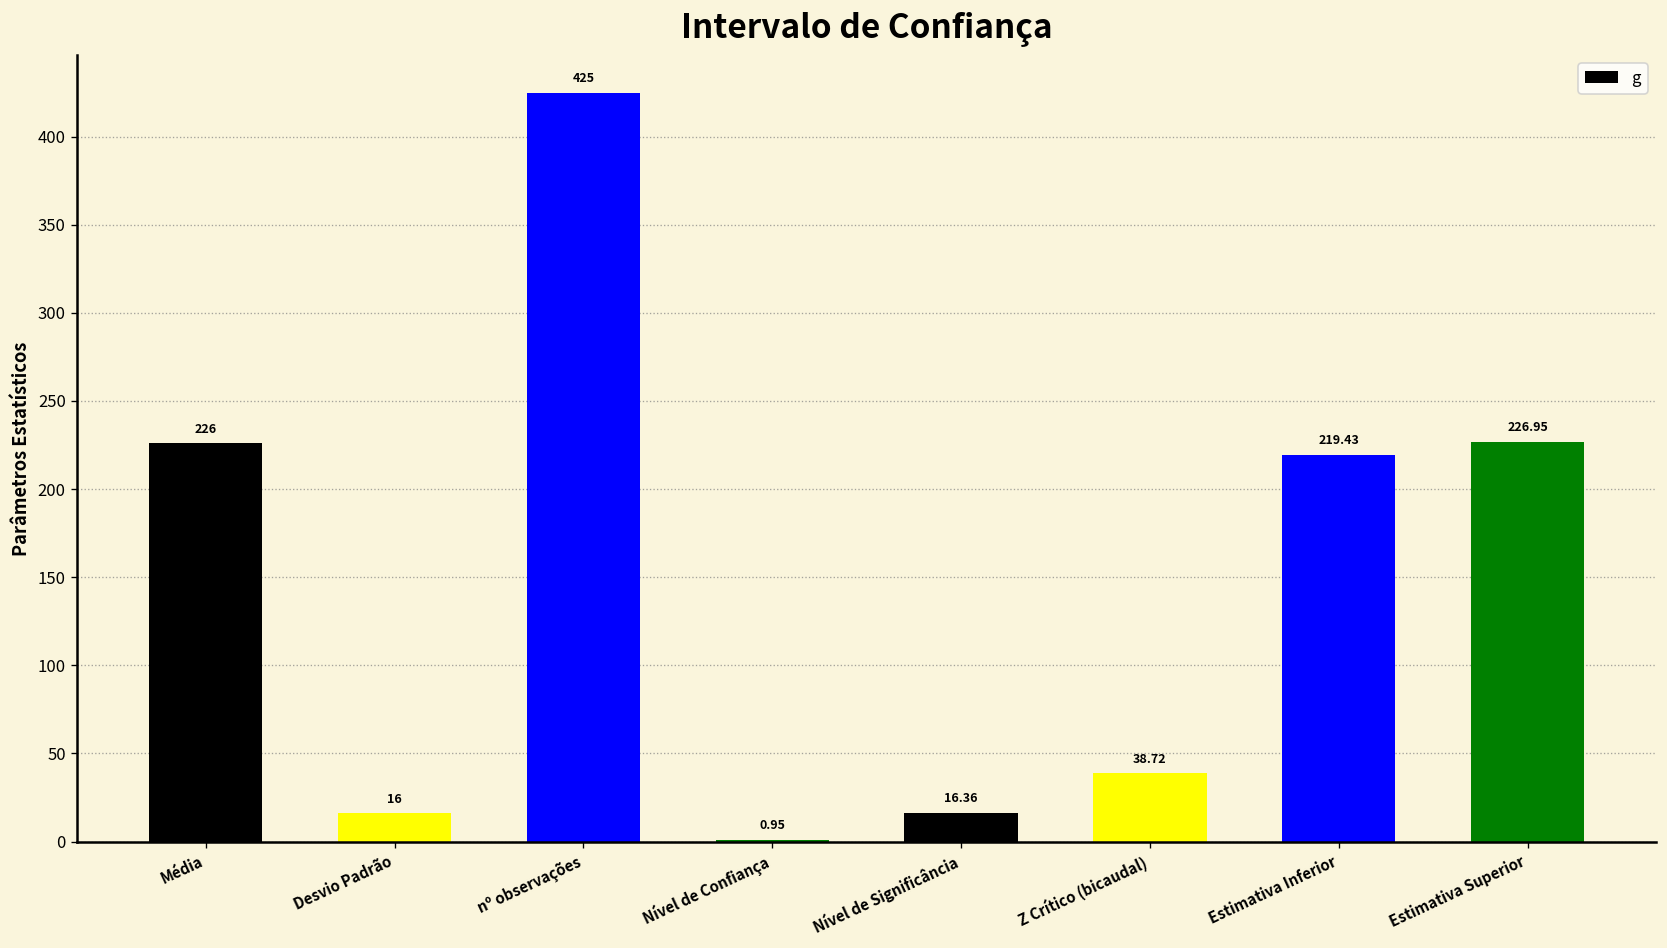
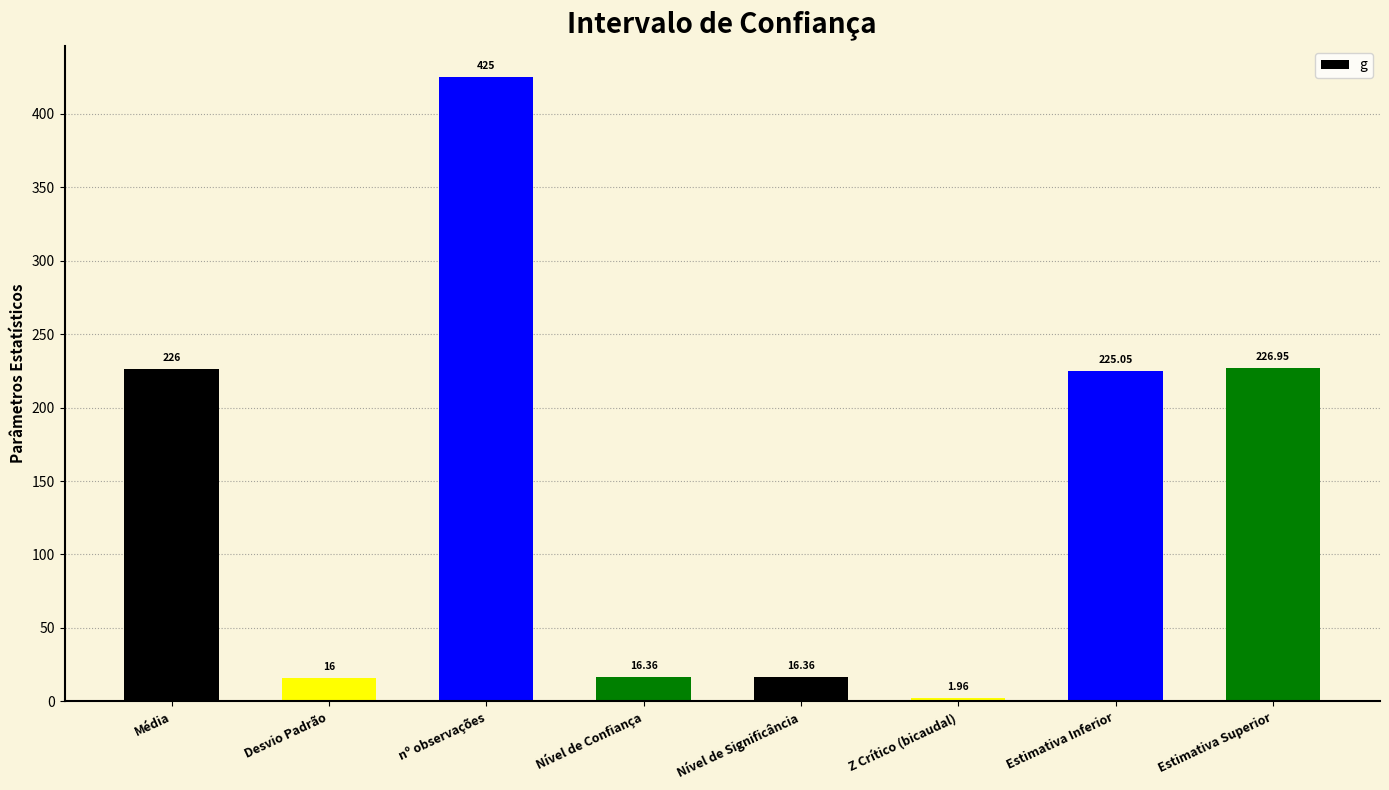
Nível de Confiança: 0.95 -> 16.36
Z Crítico (bicaudal): 38.72 -> 1.96
Estimativa Inferior: 219.43 -> 225.05
